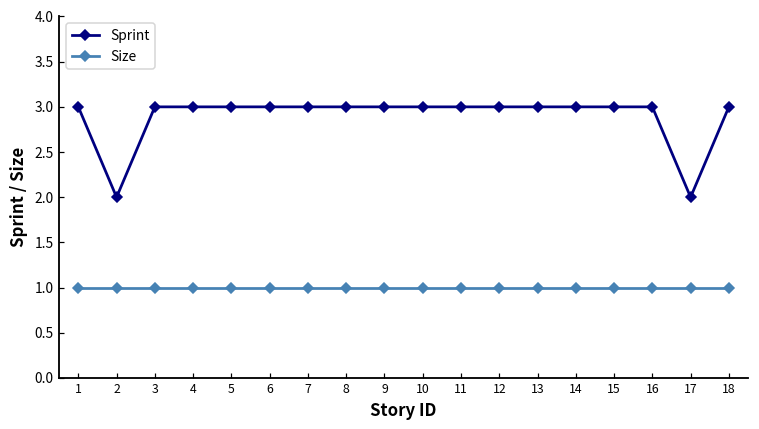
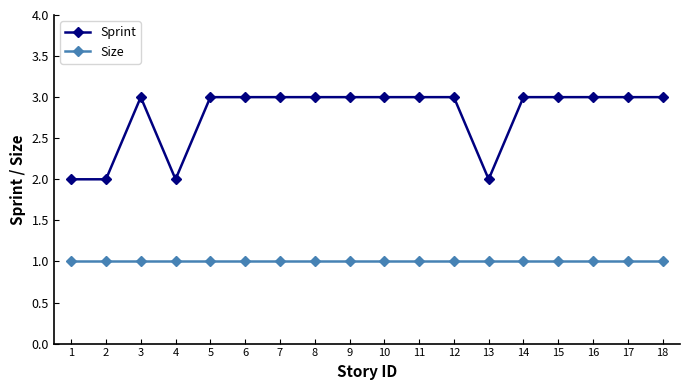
Sprint, 1: 3 -> 2
Sprint, 4: 3 -> 2
Sprint, 13: 3 -> 2
Sprint, 17: 2 -> 3
